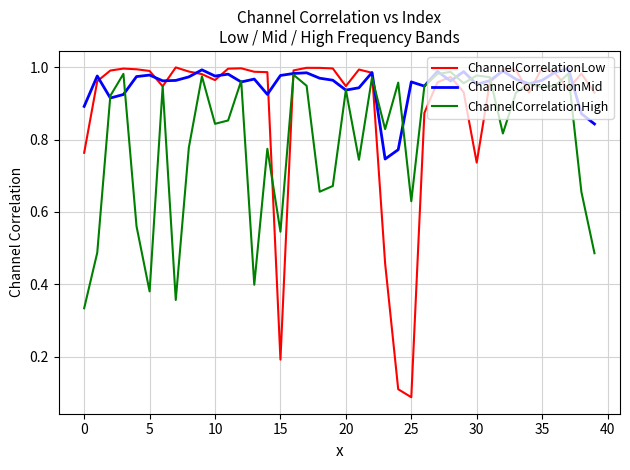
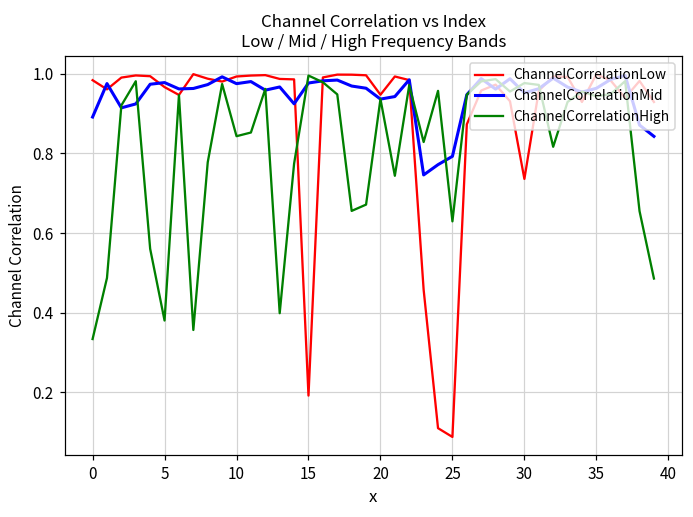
ChannelCorrelationLow, 0: 0.76 -> 0.98
ChannelCorrelationLow, 5: 0.99 -> 0.97
ChannelCorrelationLow, 10: 0.96 -> 0.99
ChannelCorrelationHigh, 15: 0.55 -> 1.00
ChannelCorrelationMid, 25: 0.96 -> 0.79
